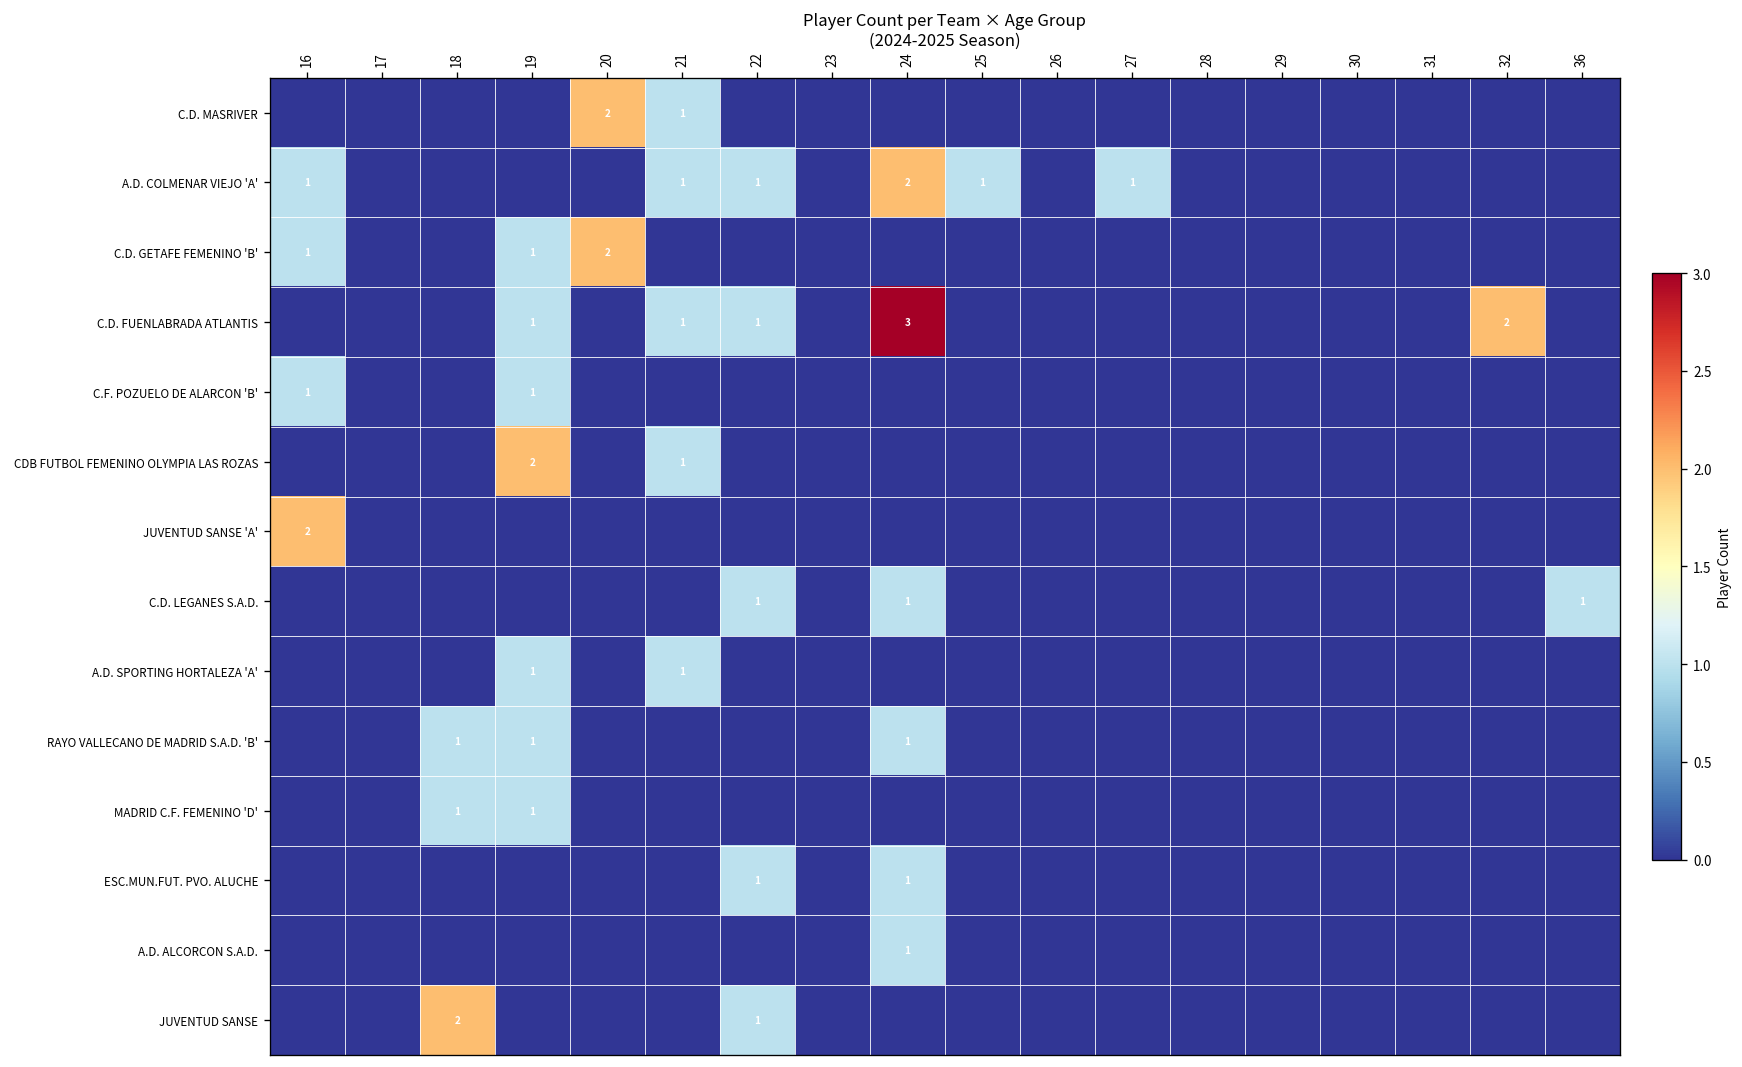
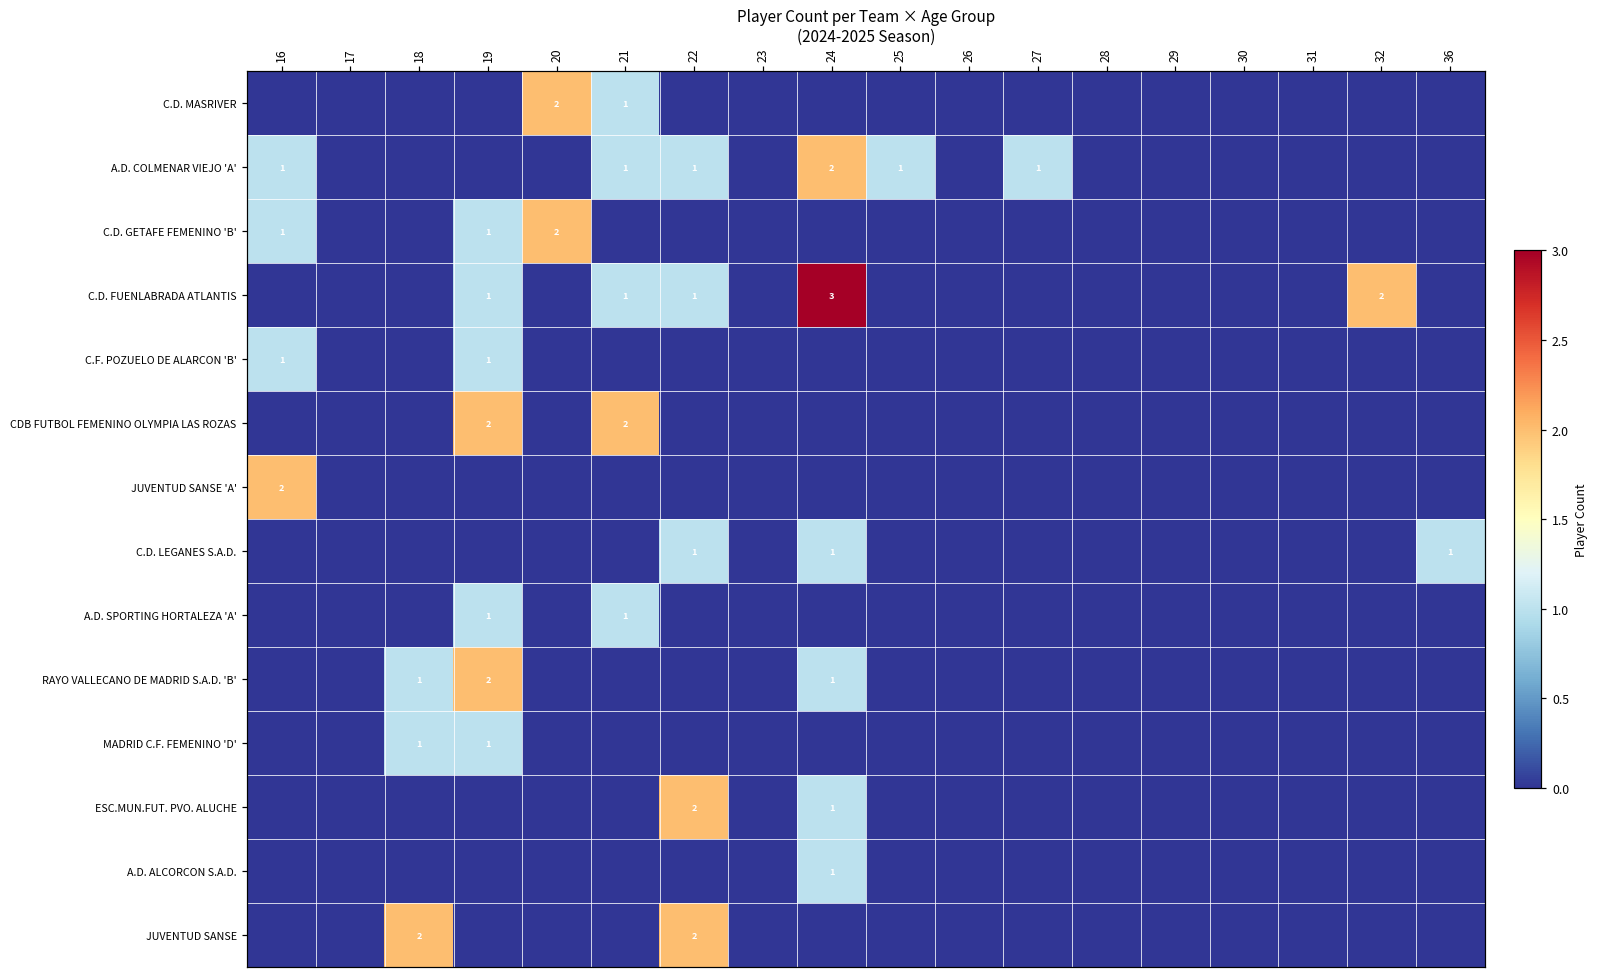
CDB FUTBOL FEMENINO OLYMPIA LAS ROZAS, 21: 1 -> 2
RAYO VALLECANO DE MADRID S.A.D. 'B', 19: 1 -> 2
ESC.MUN.FUT. PVO. ALUCHE, 22: 1 -> 2
JUVENTUD SANSE, 22: 1 -> 2
